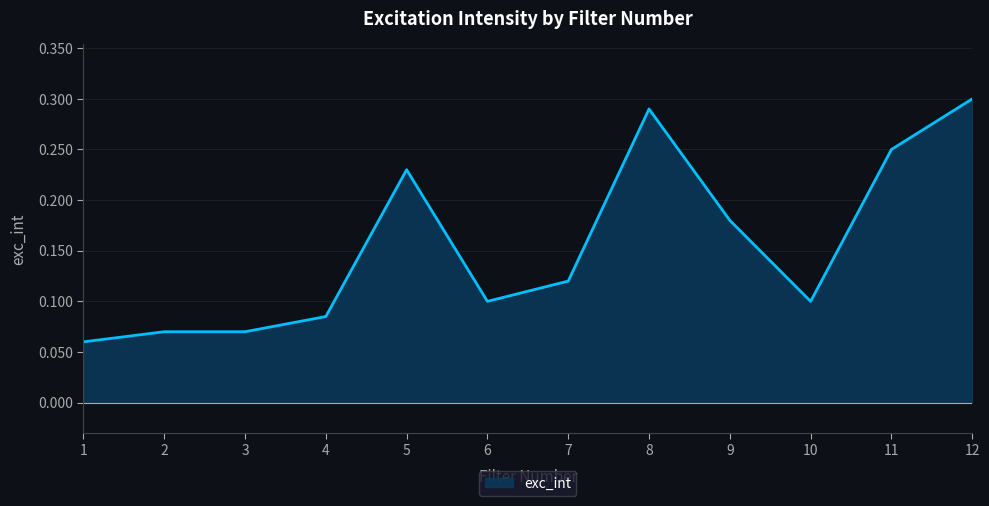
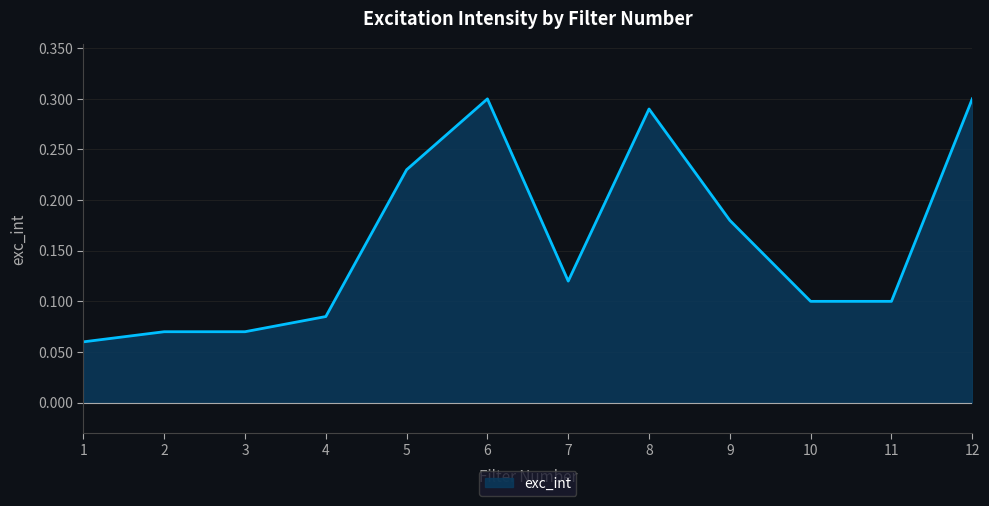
6: 0.1 -> 0.3
11: 0.25 -> 0.10
